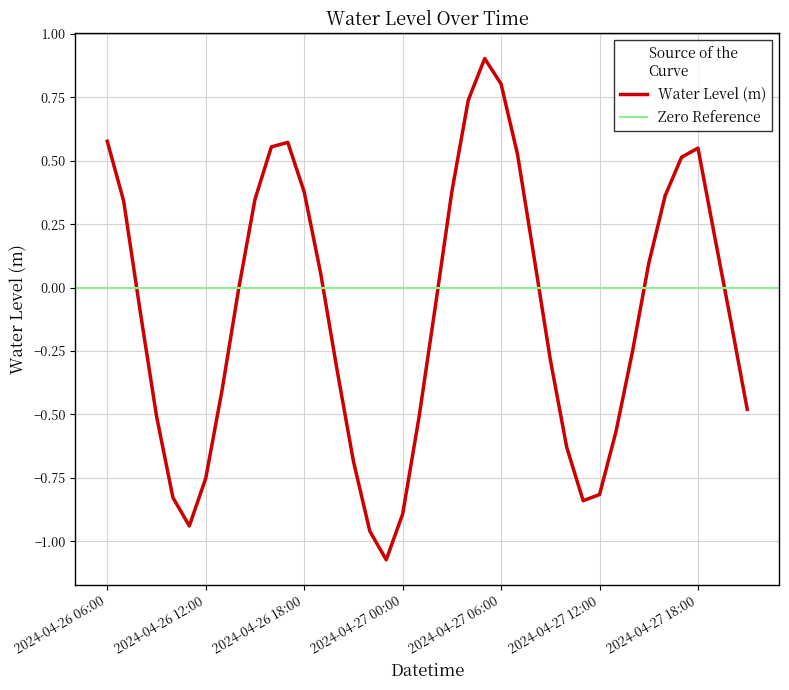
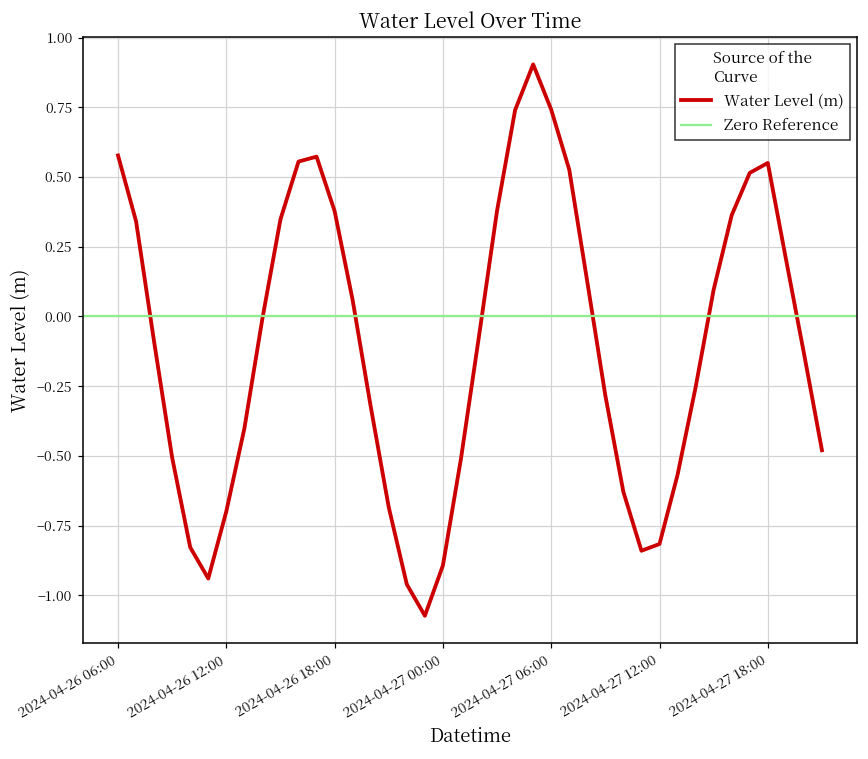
2024-04-26 12:00: -0.75 -> -0.70
2024-04-27 06:00: 0.80 -> 0.74
